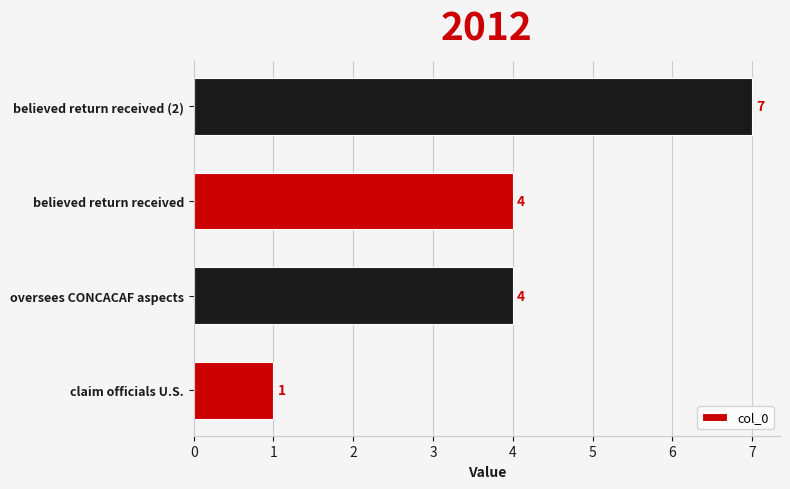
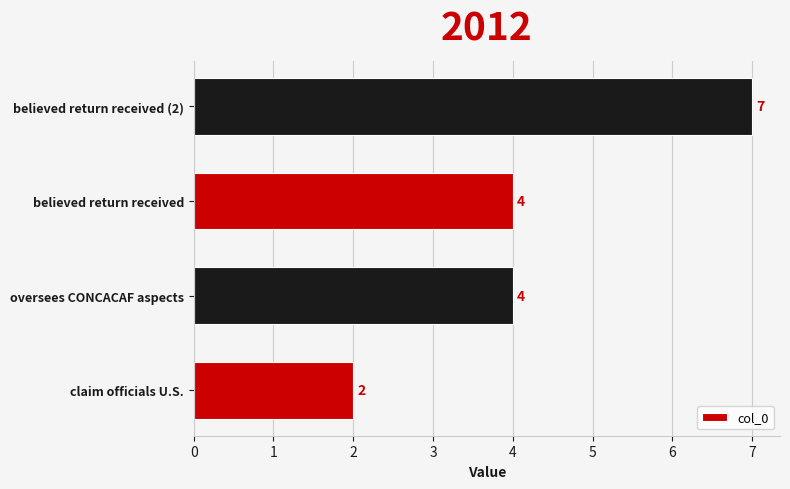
claim officials U.S.: 1 -> 2
